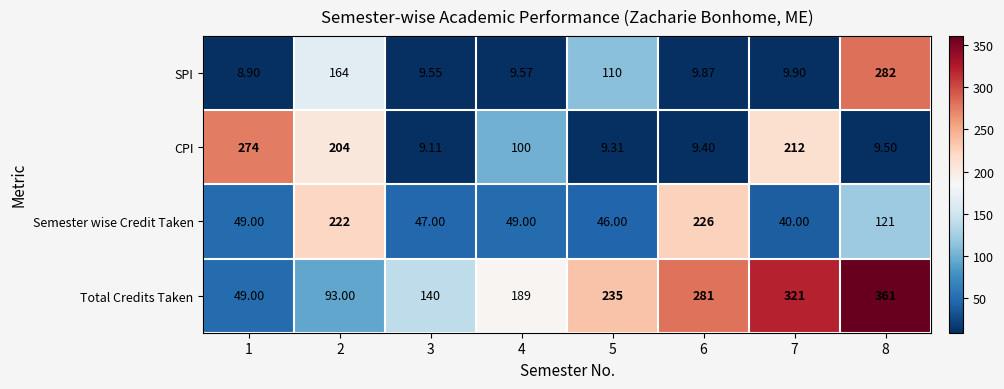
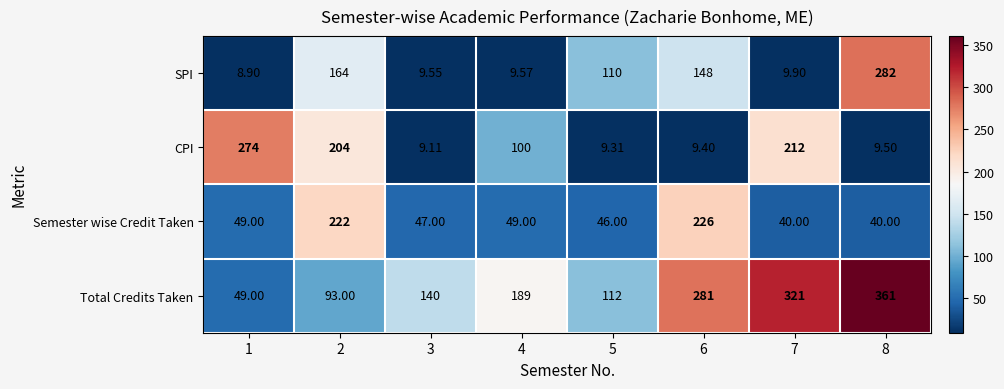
SPI, 6: 9.87 -> 148
Semester wise Credit Taken, 8: 121 -> 40.00
Total Credits Taken, 5: 235 -> 112
